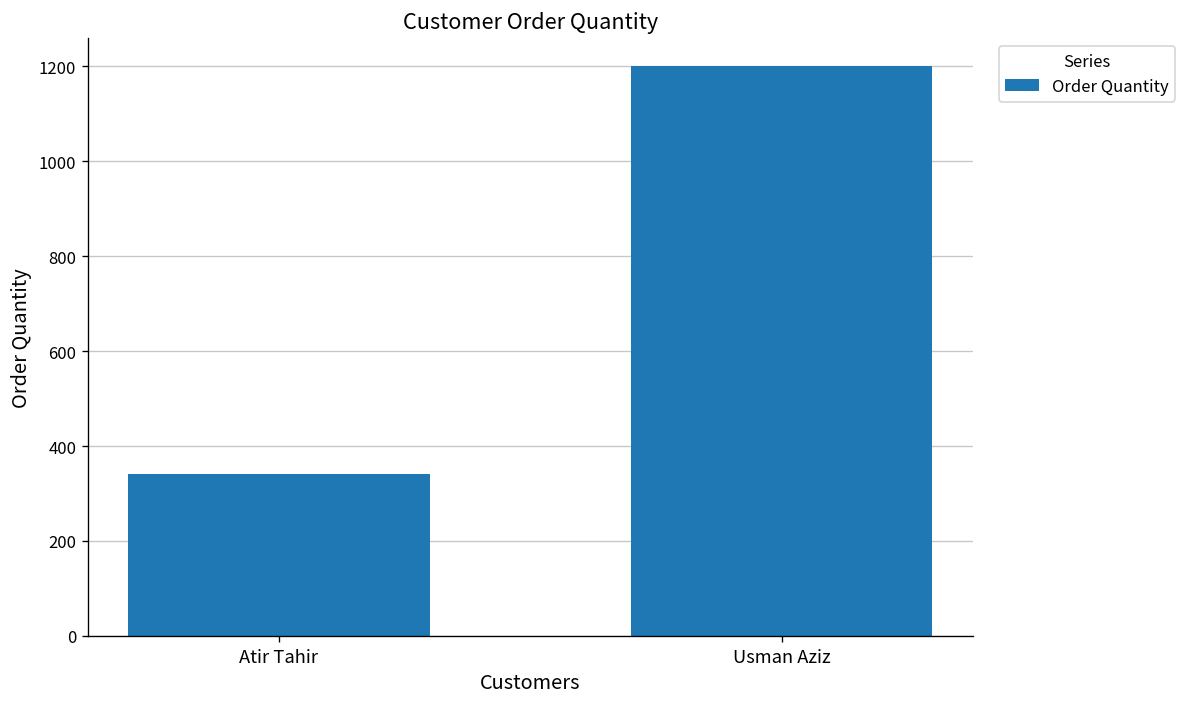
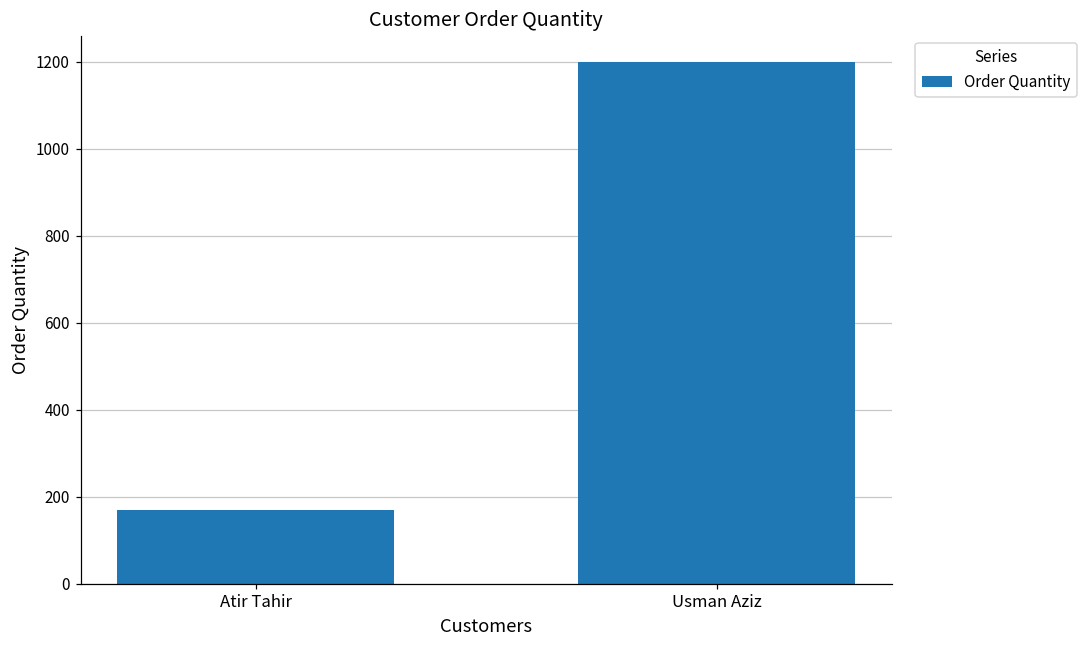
Atir Tahir: 340 -> 170
